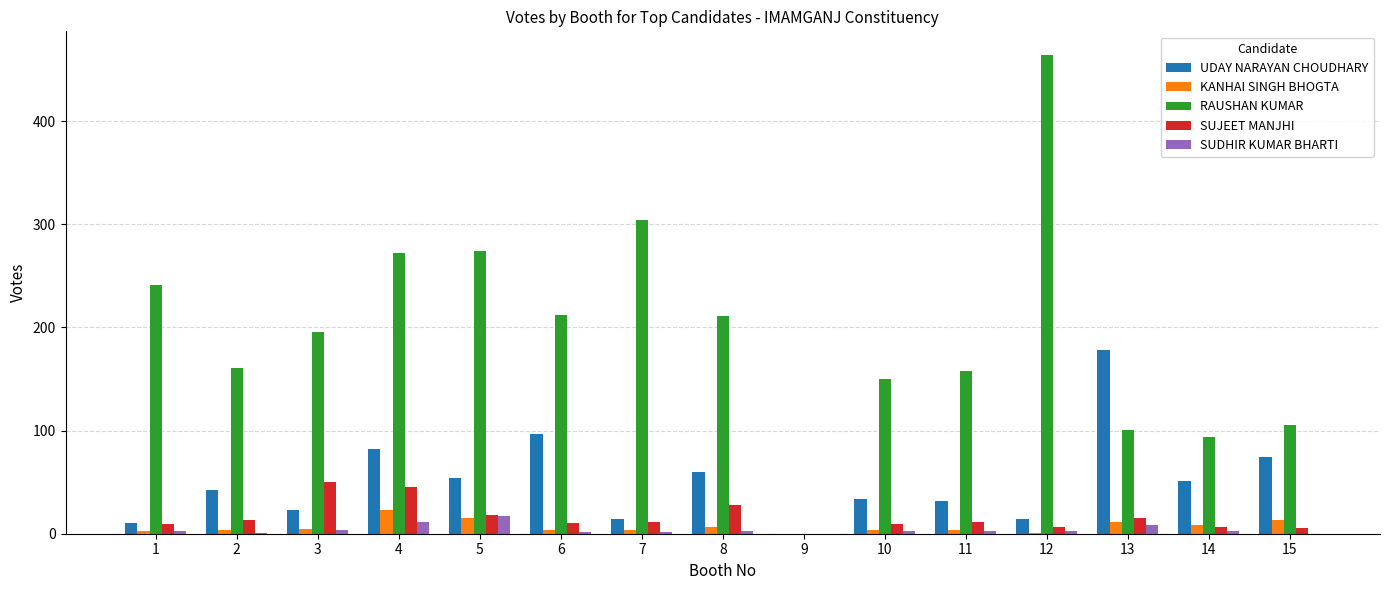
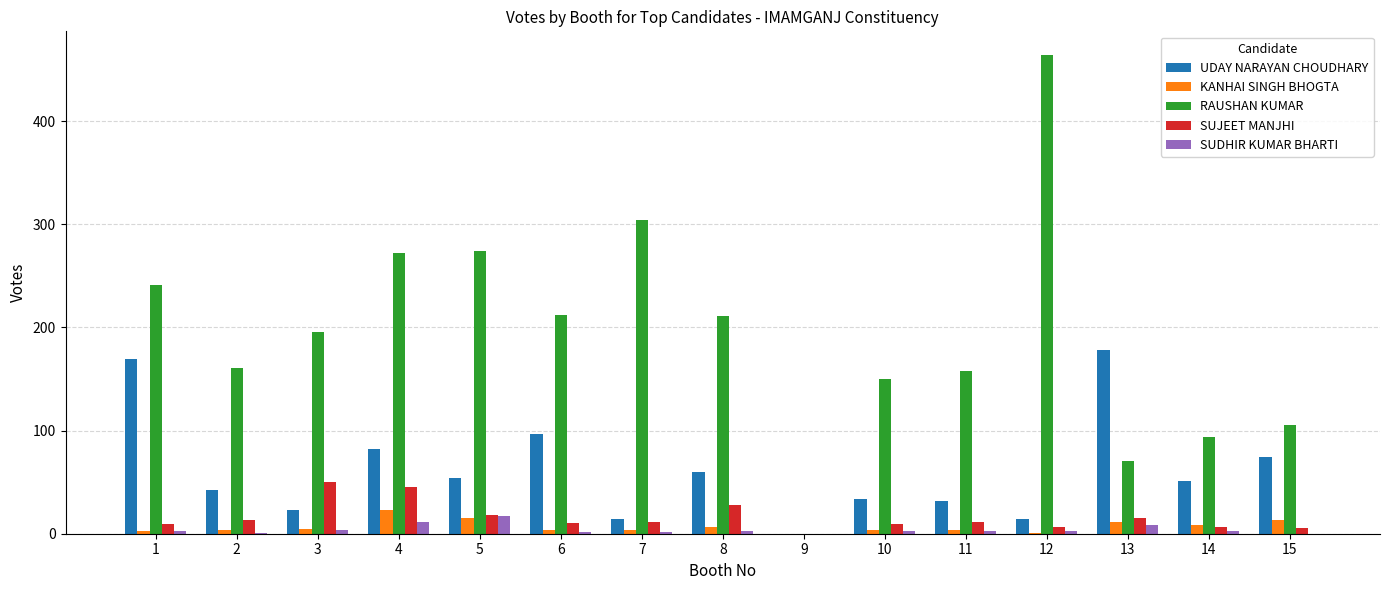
UDAY NARAYAN CHOUDHARY, 1: 10 -> 169
RAUSHAN KUMAR, 13: 101 -> 71
